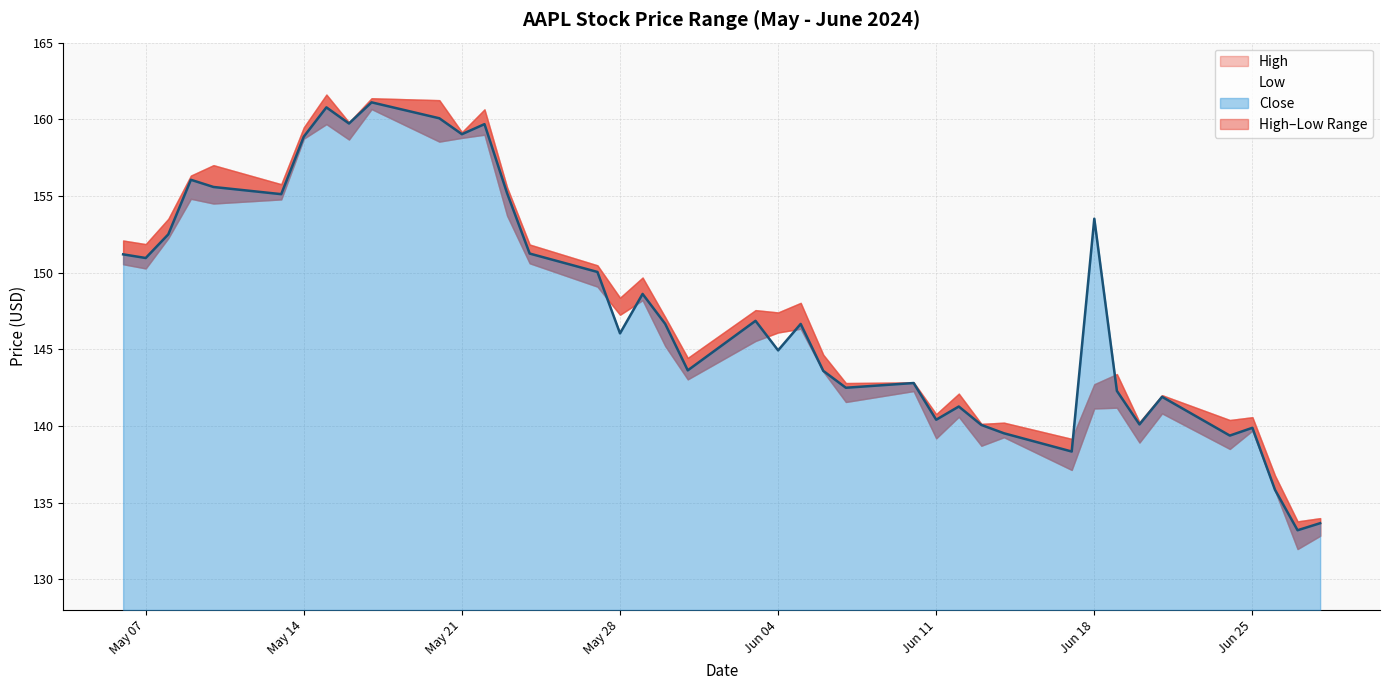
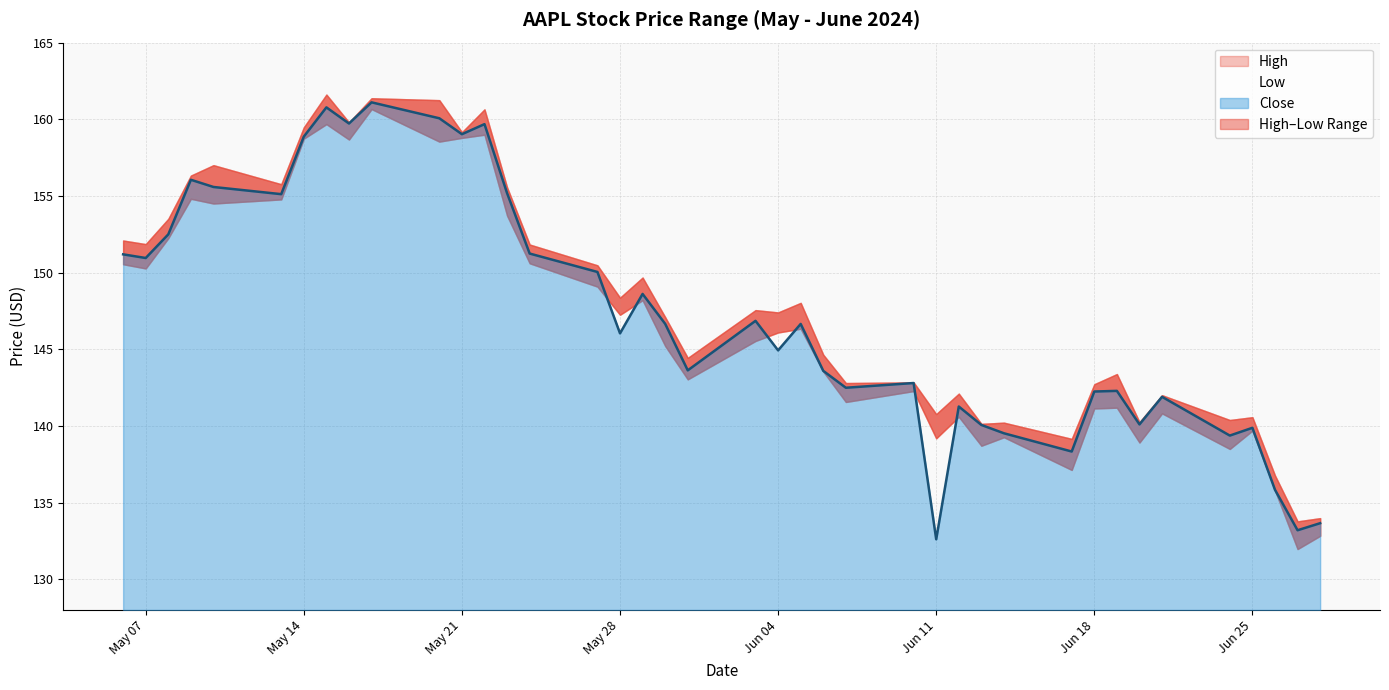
Close, Jun 11: 140.4 -> 132.6
Close, Jun 18: 153.5 -> 142.2
